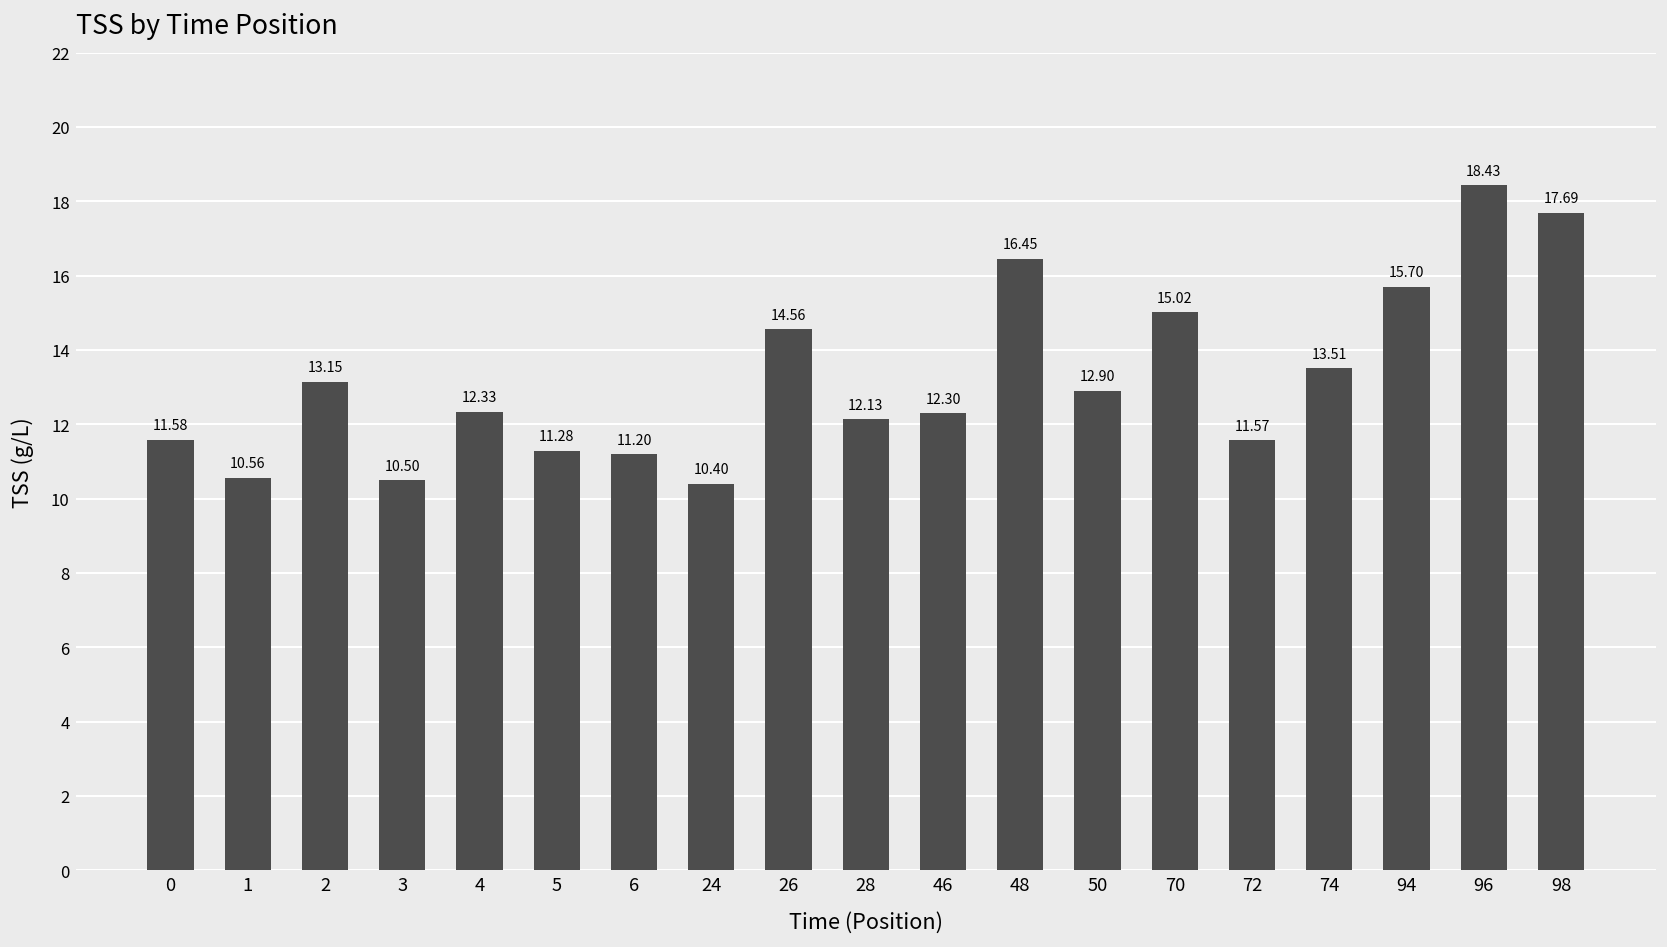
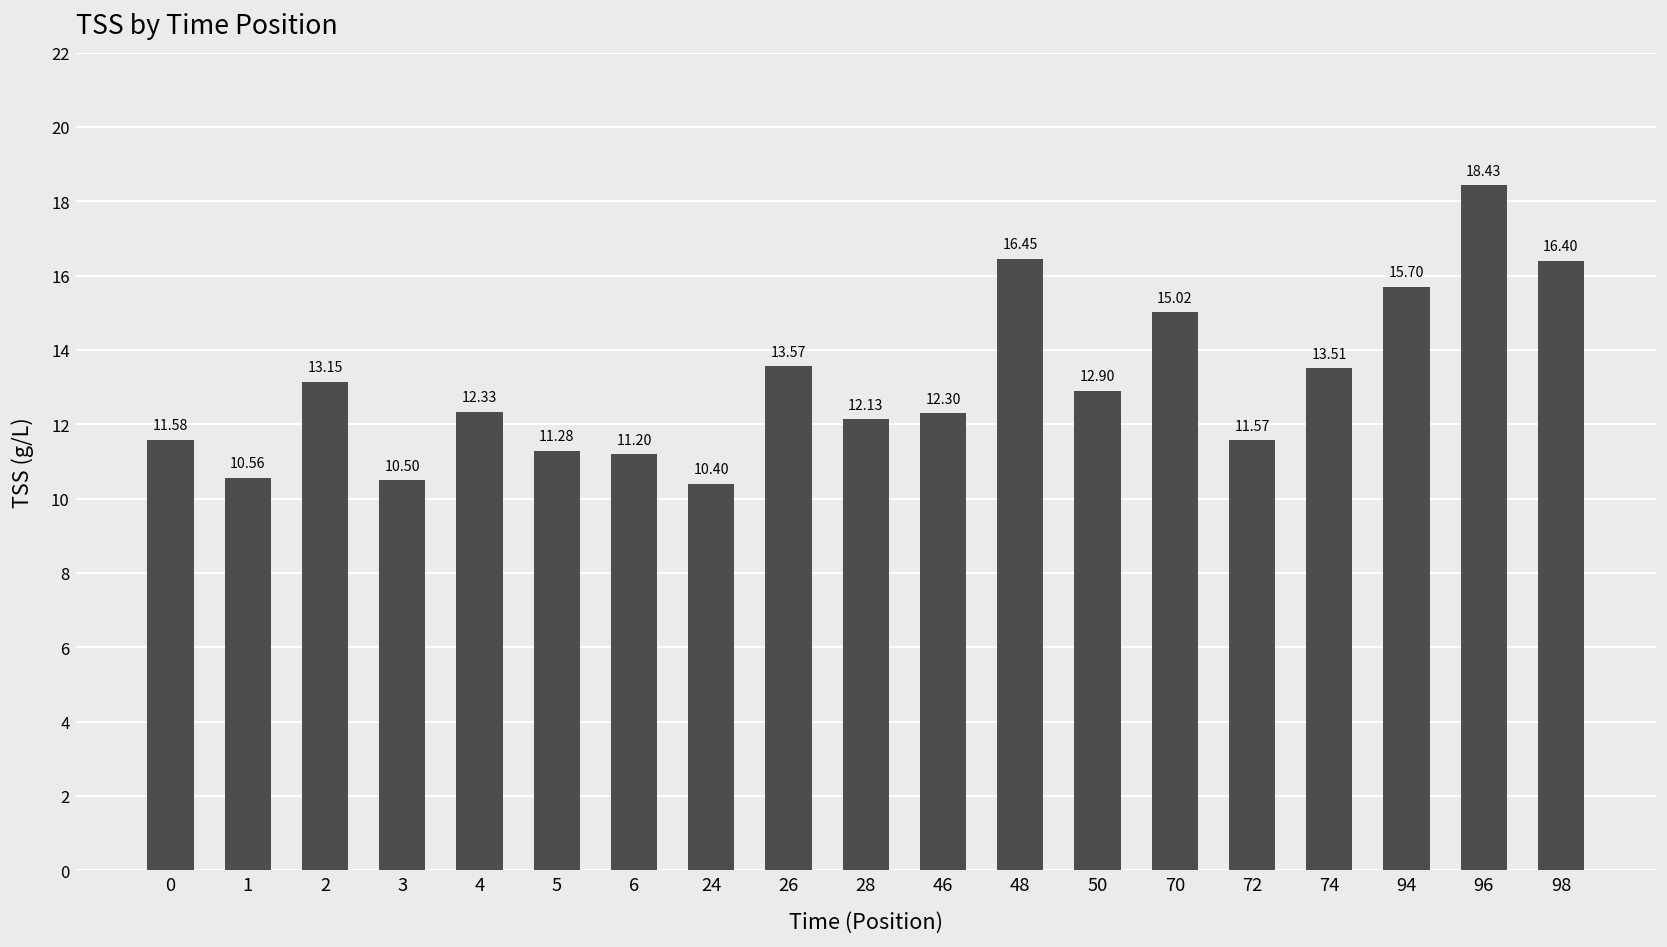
26: 14.56 -> 13.57
98: 17.69 -> 16.40
